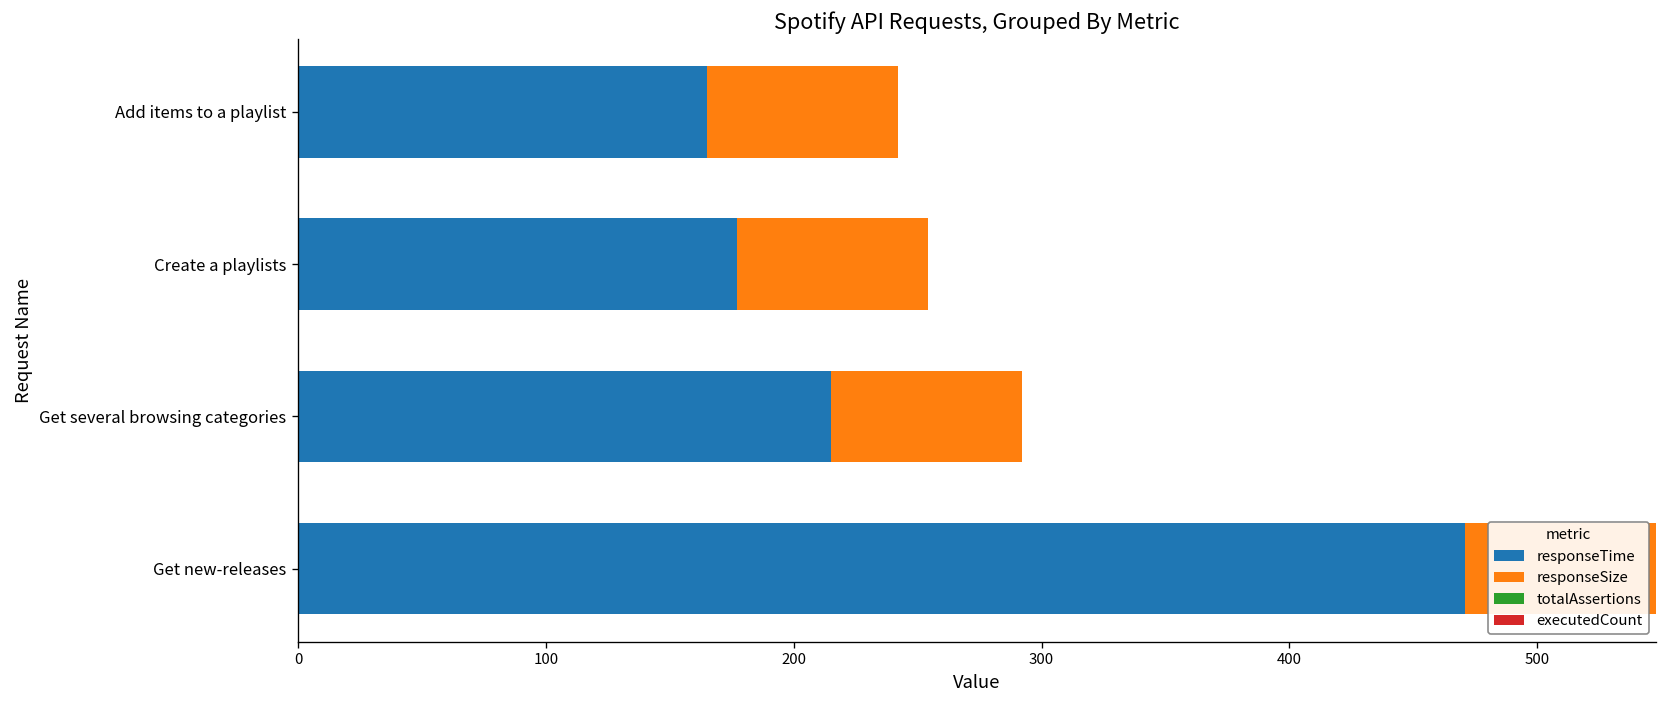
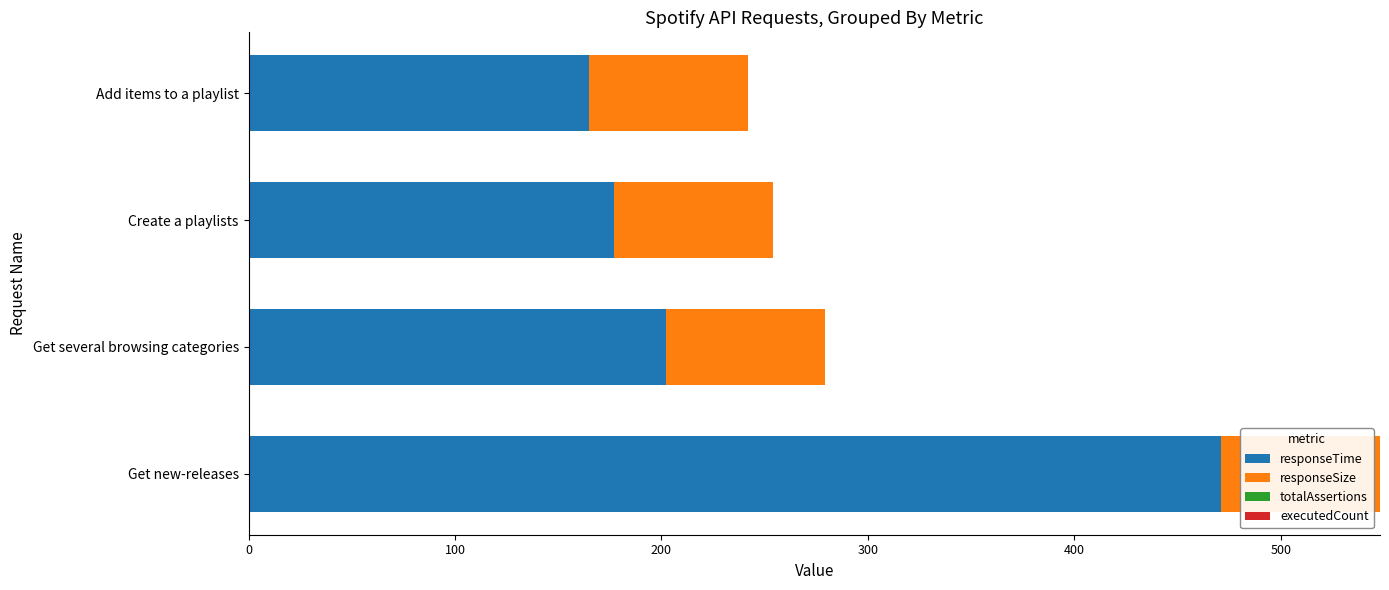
responseTime, Get several browsing categories: 215 -> 202
